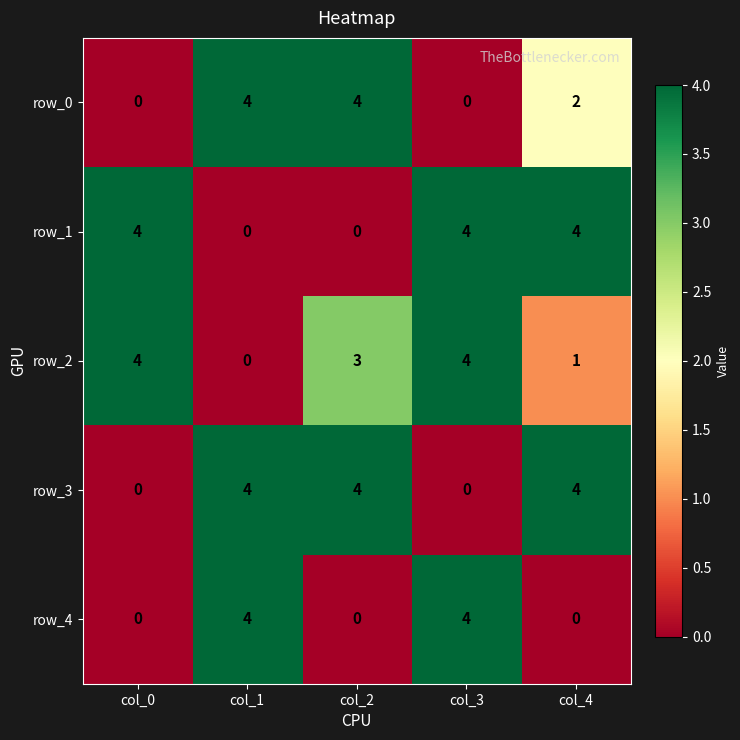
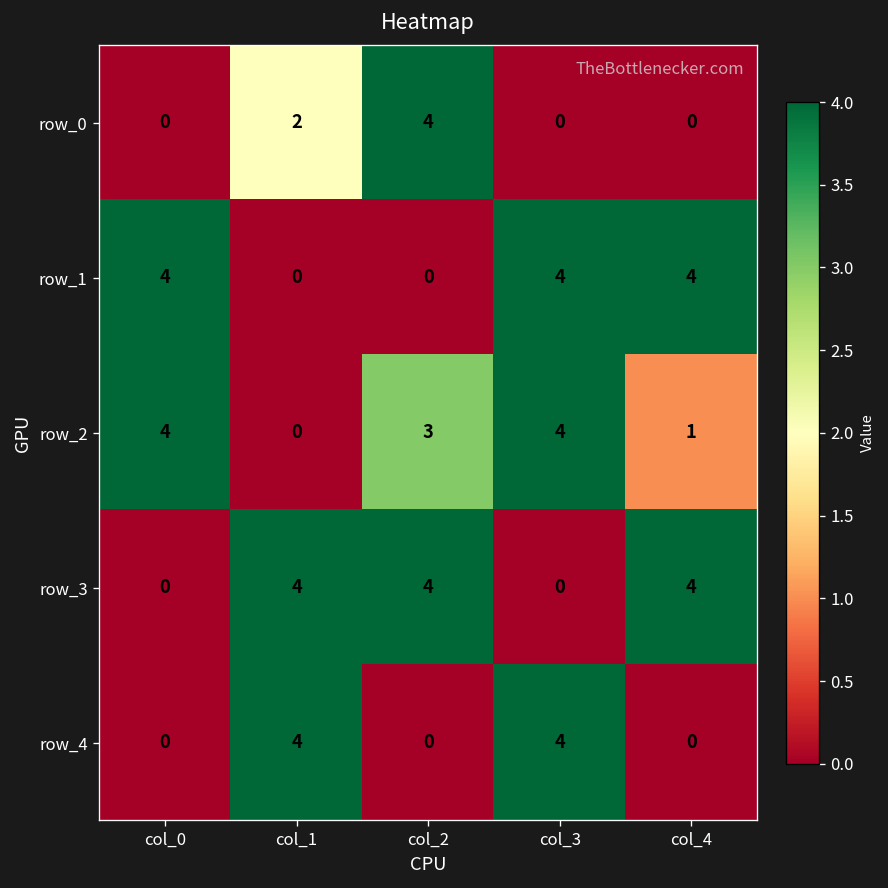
row_0, col_1: 4 -> 2
row_0, col_4: 2 -> 0
